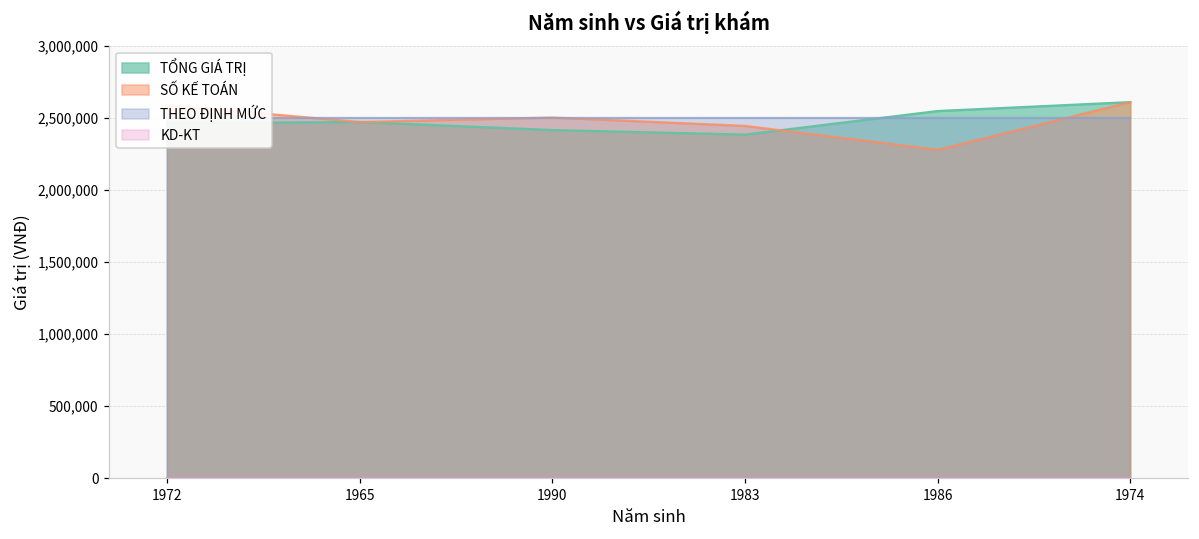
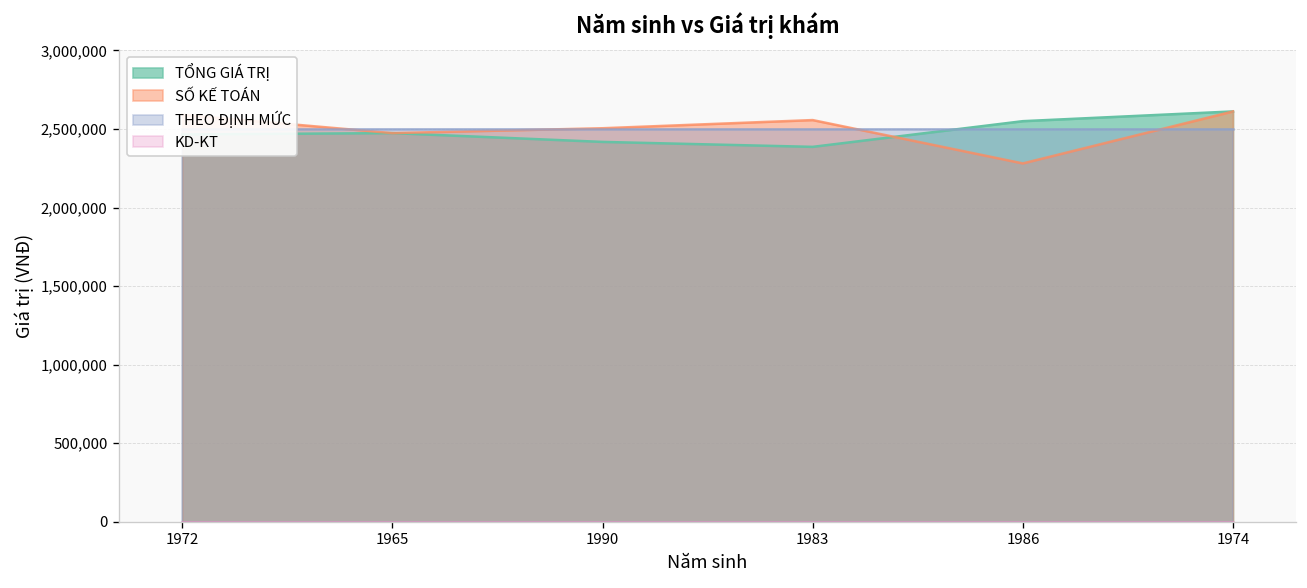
SỐ KẾ TOÁN, 1983: 2,450,000 -> 2,560,000
